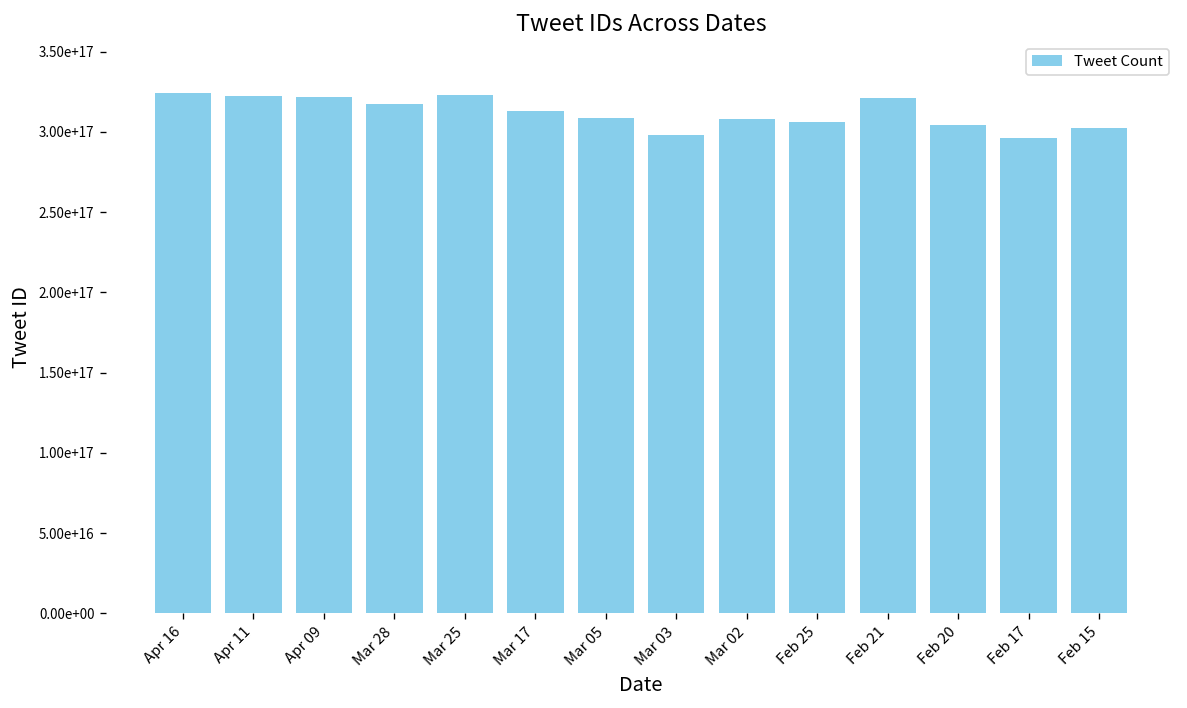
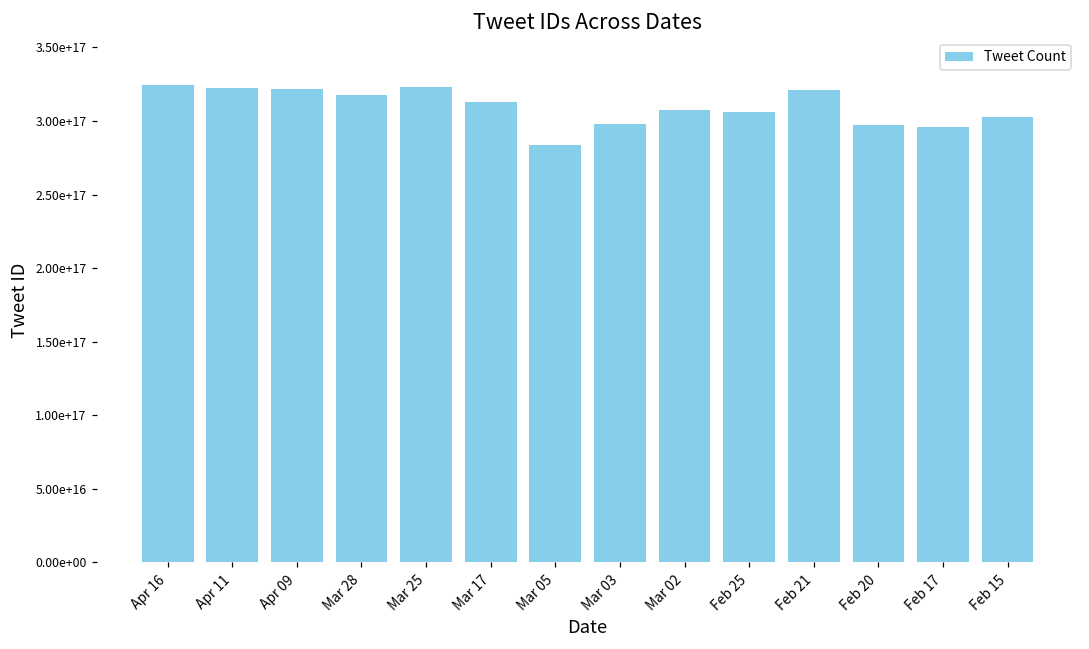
Mar 05: 309000000000000000 -> 283000000000000000
Feb 20: 304000000000000000 -> 297000000000000000
